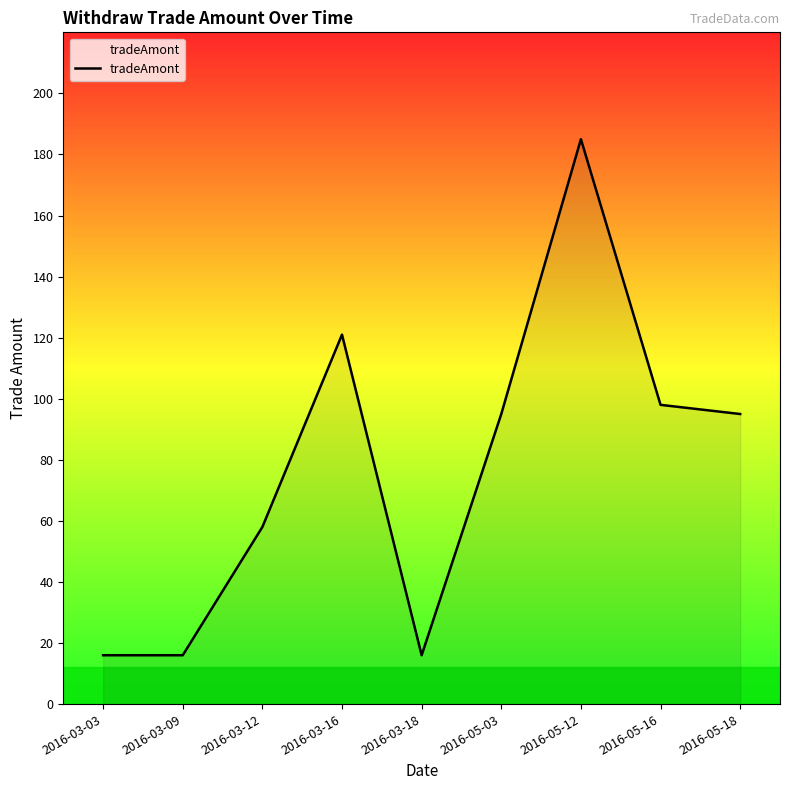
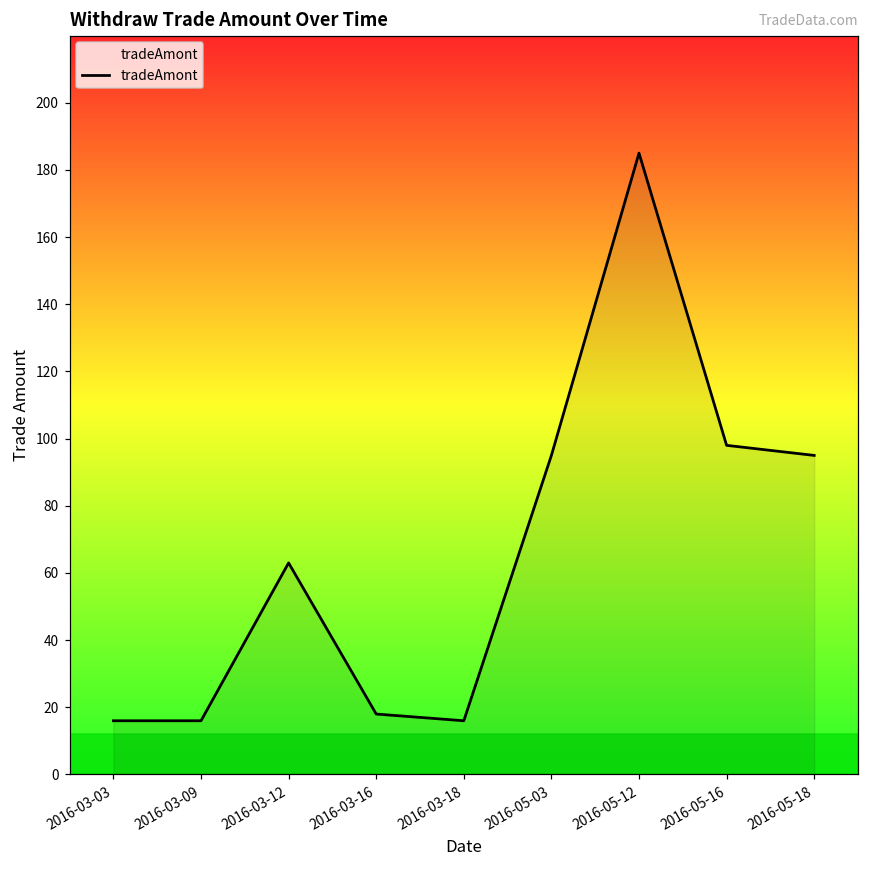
2016-03-12: 58 -> 63
2016-03-16: 121 -> 18
